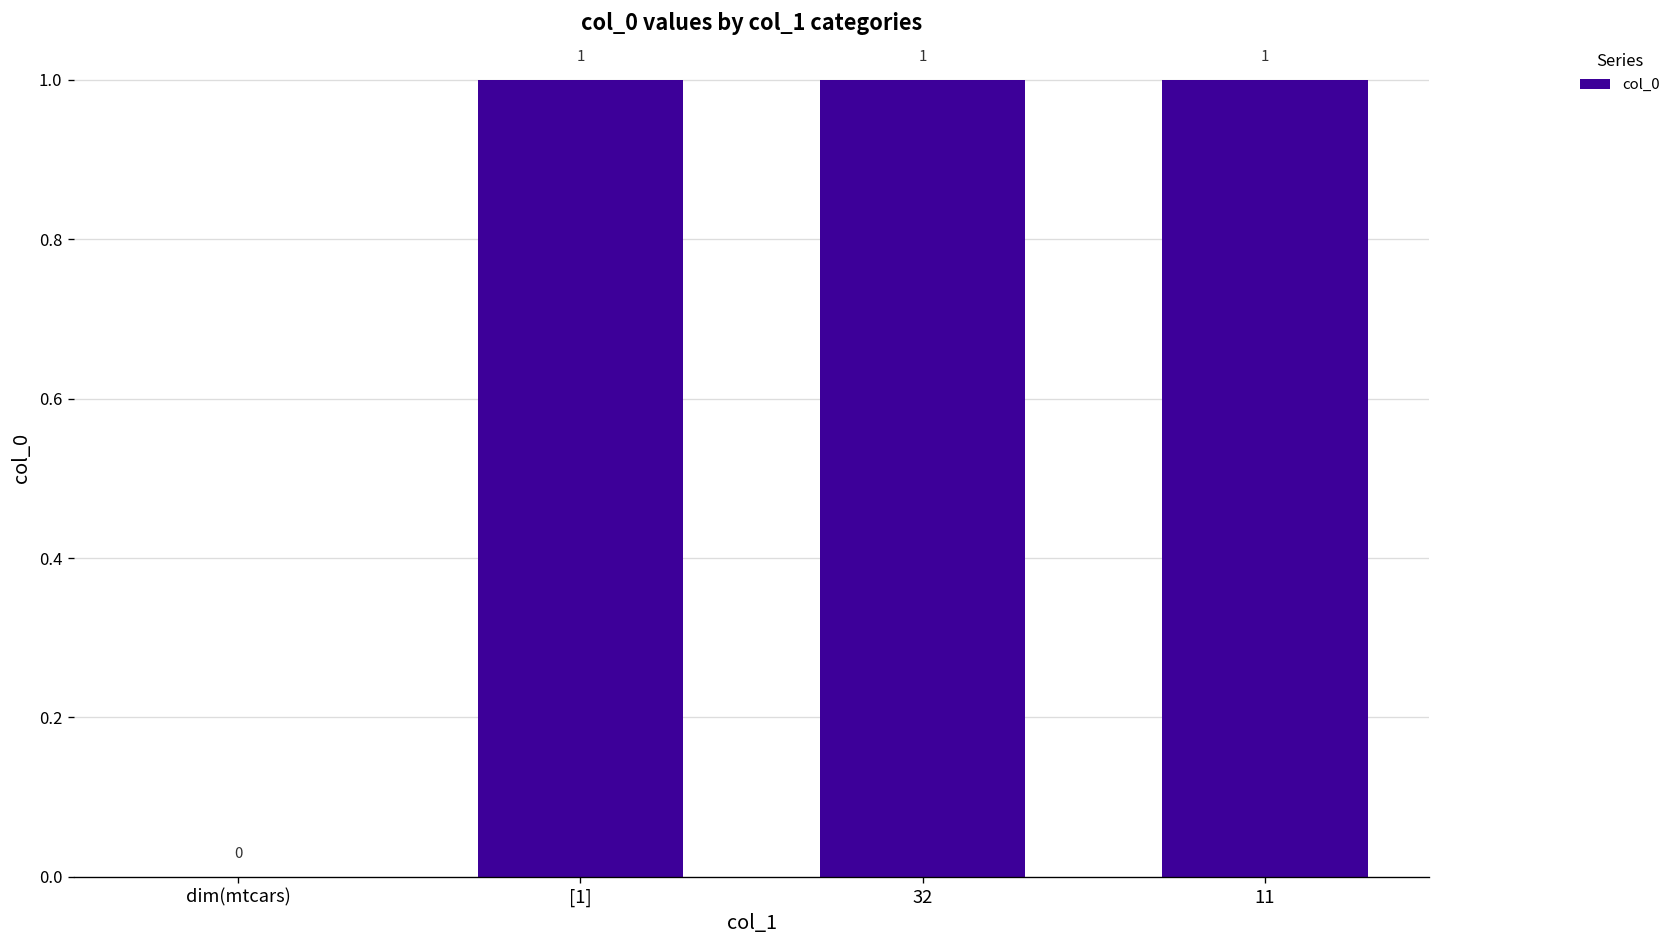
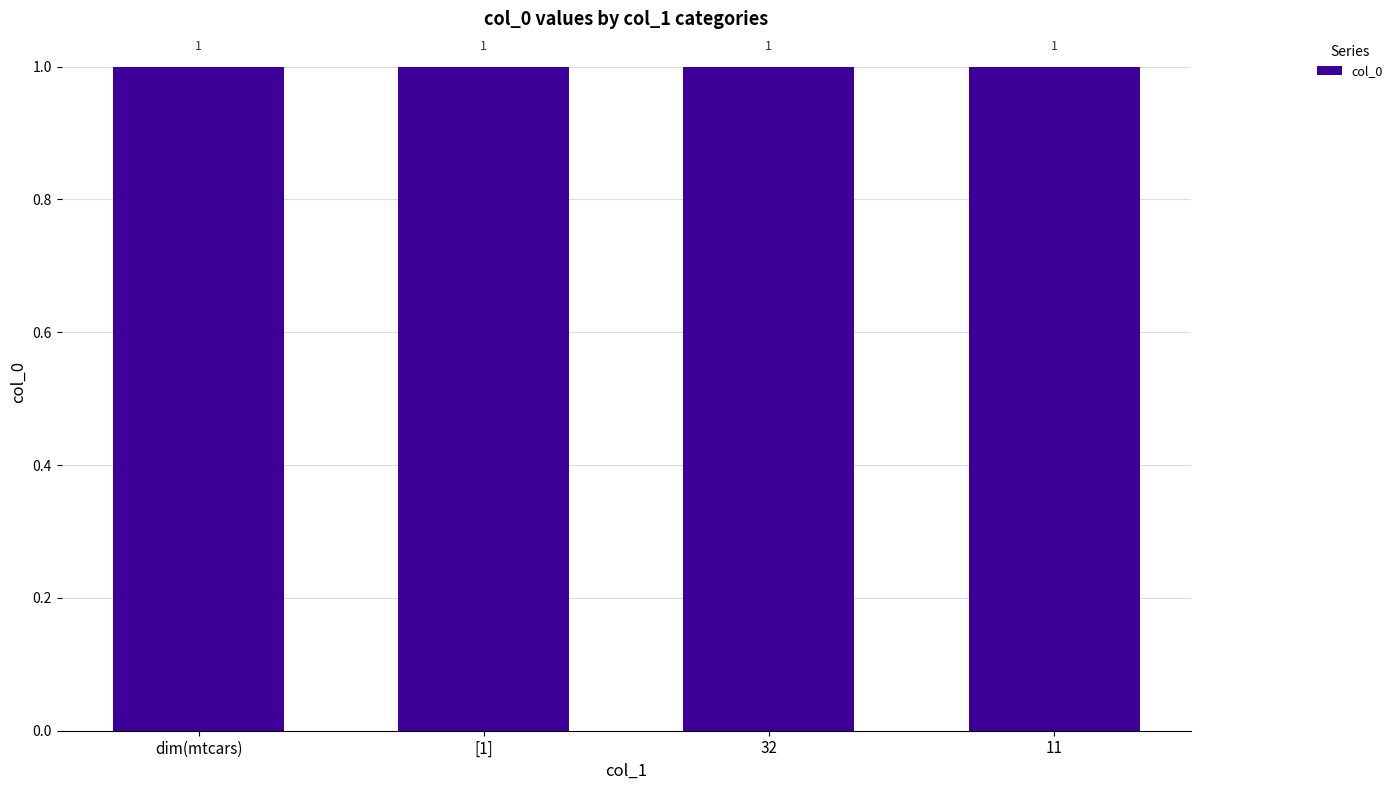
dim(mtcars): 0 -> 1
